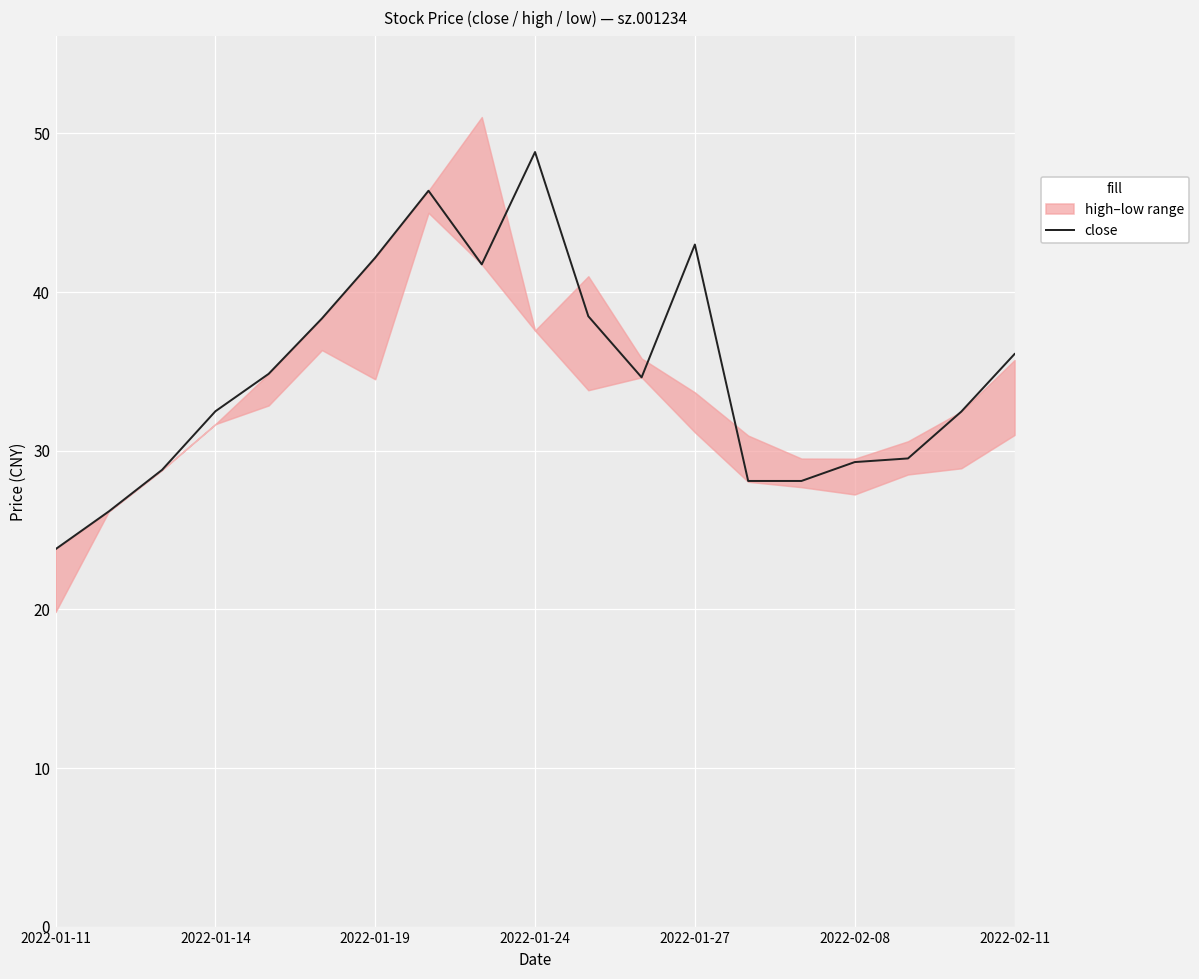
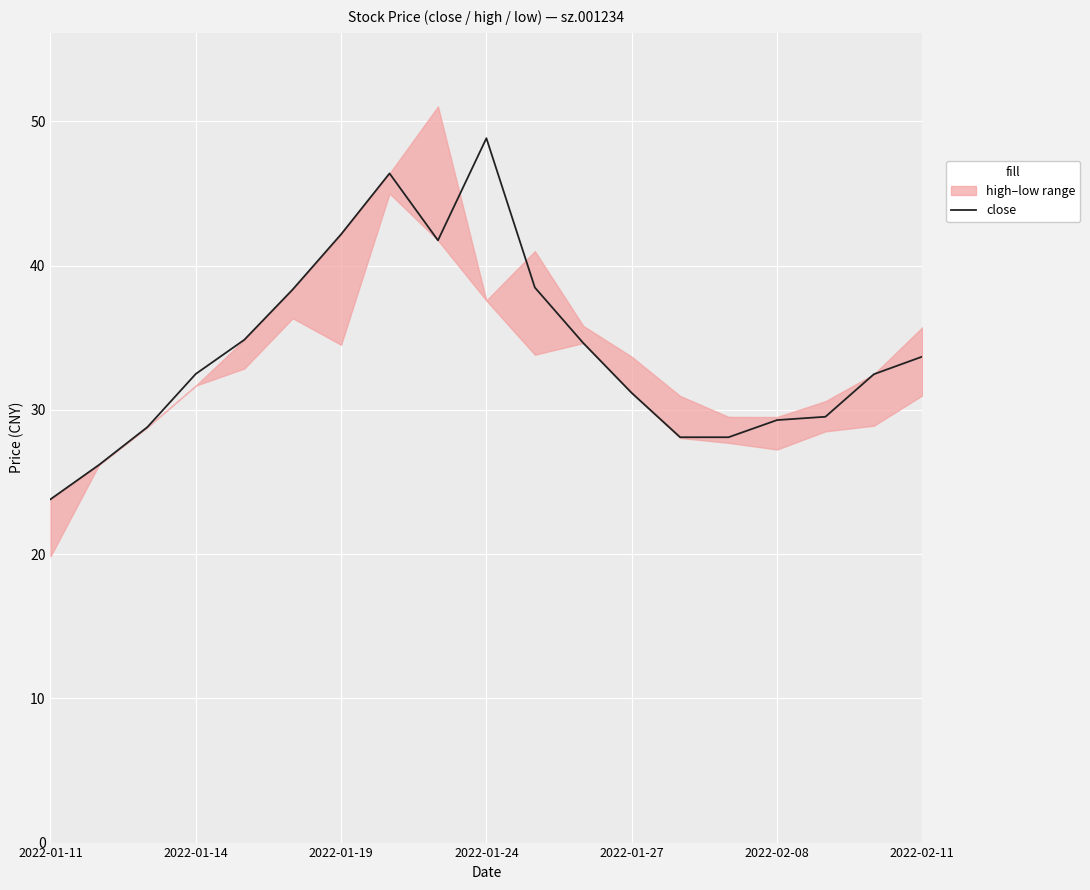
close, 2022-01-27: 43.0 -> 31.2
close, 2022-02-11: 36.1 -> 33.7
